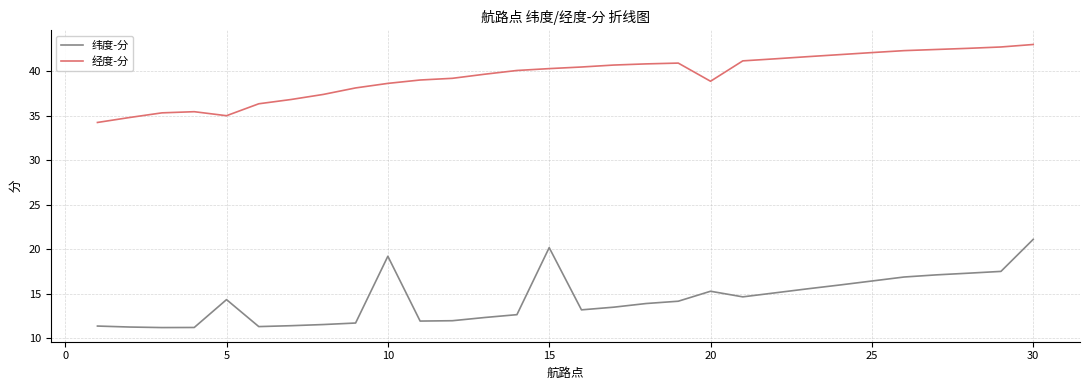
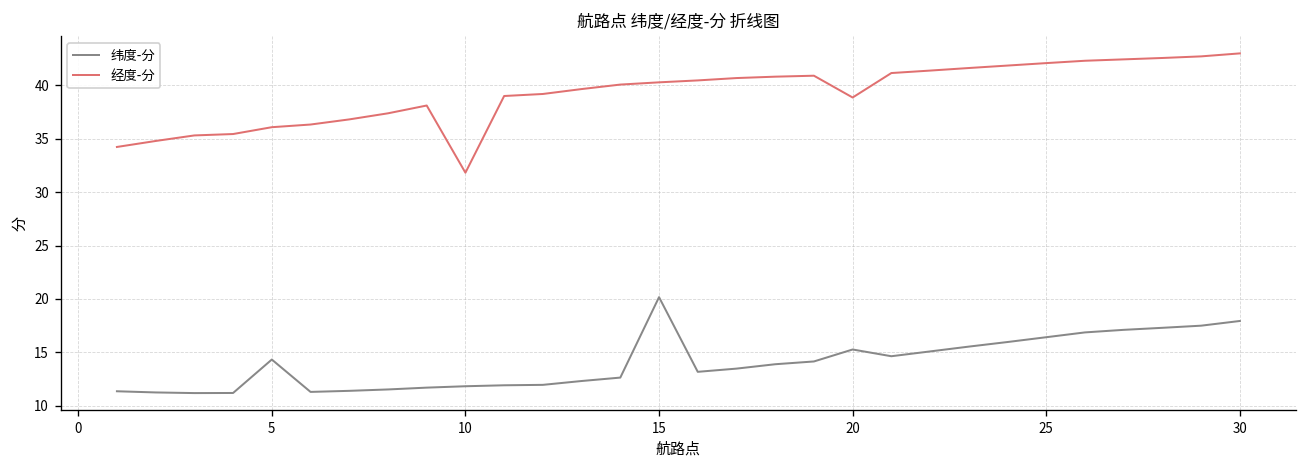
经度-分, 5: 35 -> 36
纬度-分, 10: 19 -> 12
经度-分, 10: 39 -> 32
纬度-分, 30: 21 -> 18
